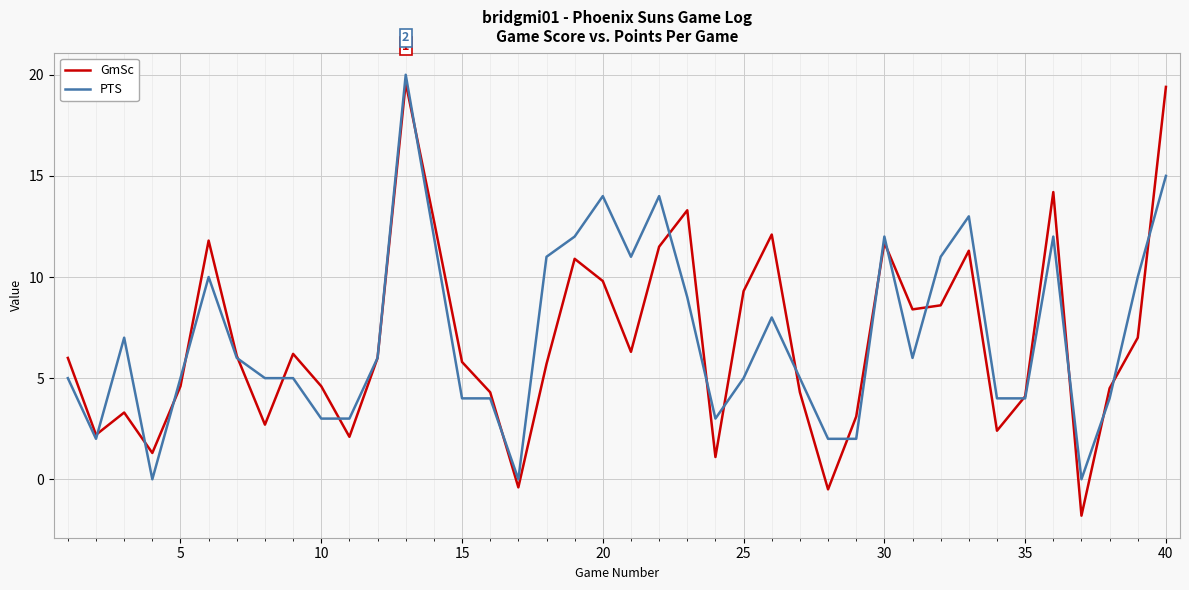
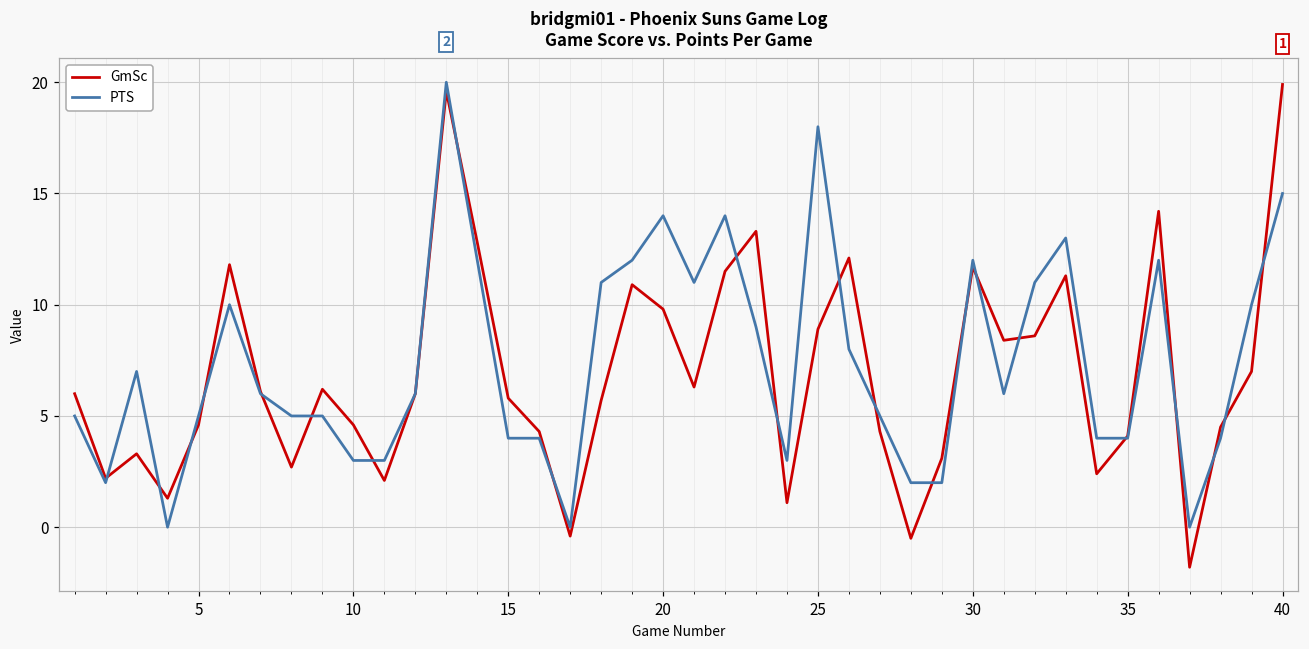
GmSc, 25: 9.3 -> 8.9
PTS, 25: 5 -> 18
GmSc, 40: 19.4 -> 19.9
